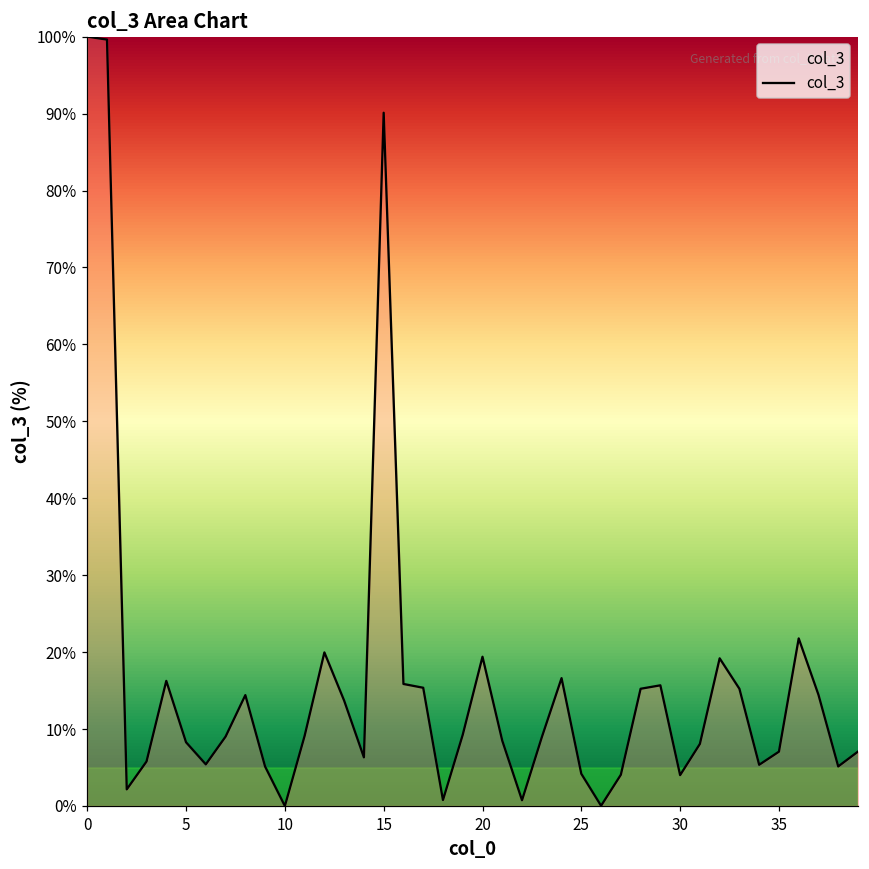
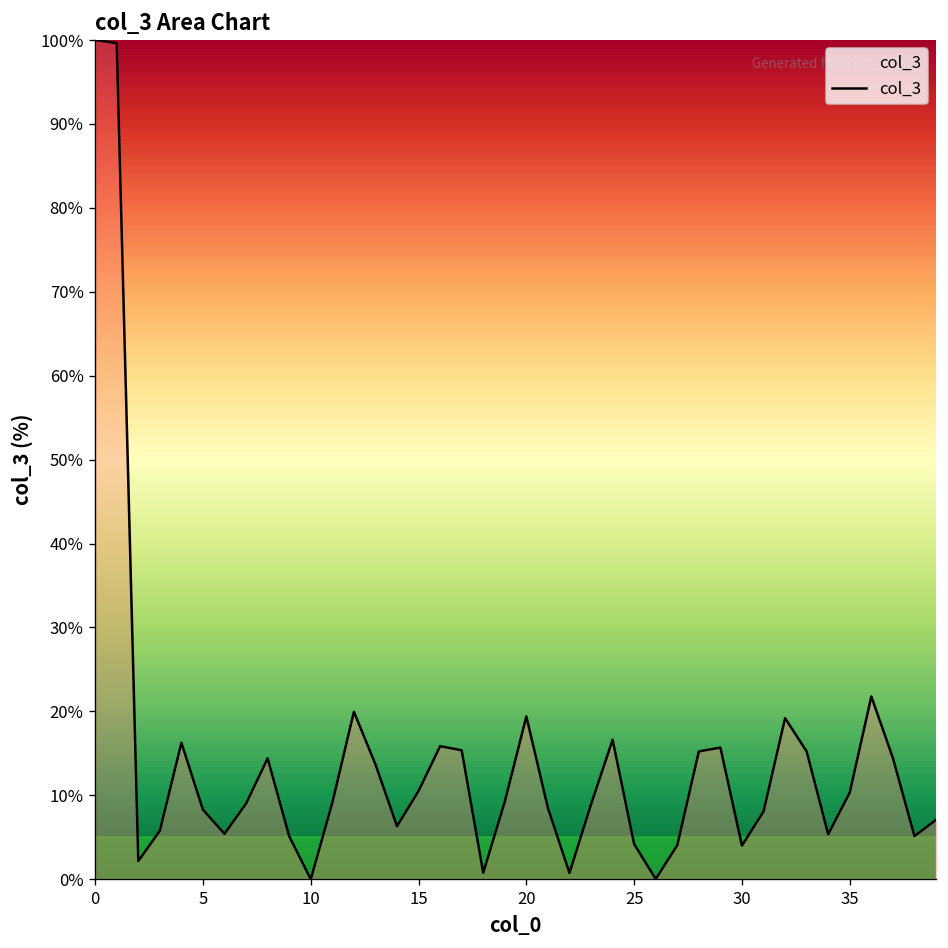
15: 90% -> 11%
35: 7% -> 10%
